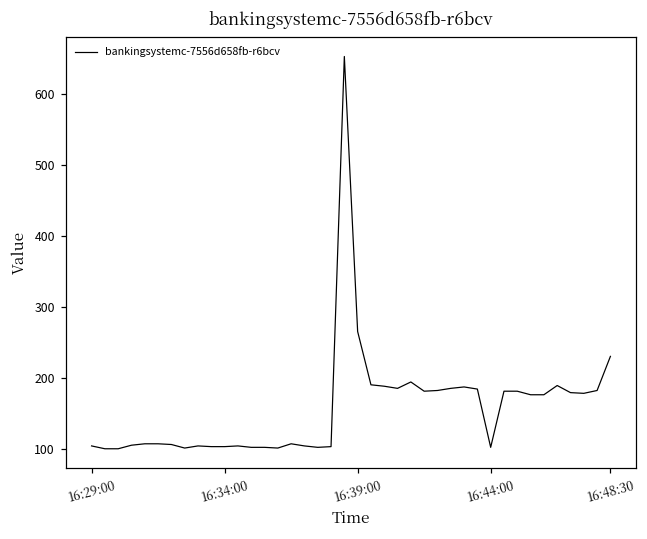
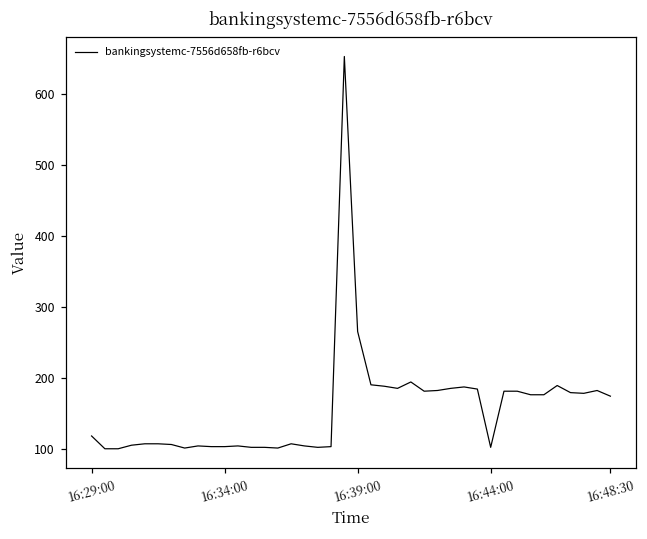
16:29:00: 110 -> 120
16:48:30: 230 -> 180
